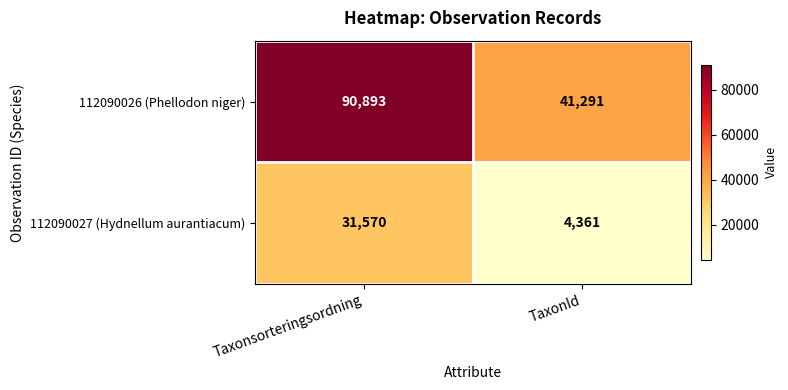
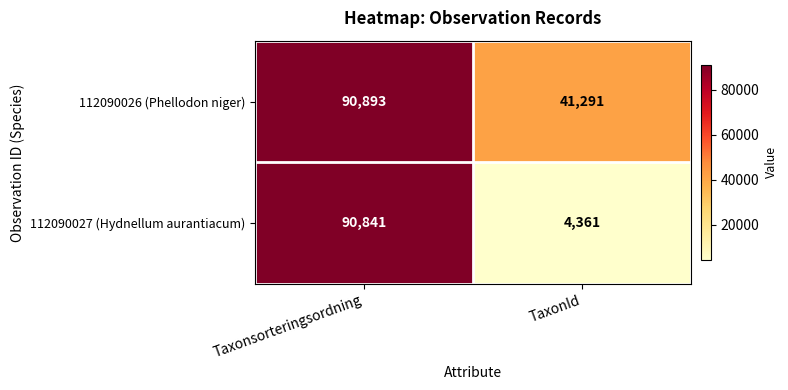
112090027 (Hydnellum aurantiacum), Taxonsorteringsordning: 31,570 -> 90,841
